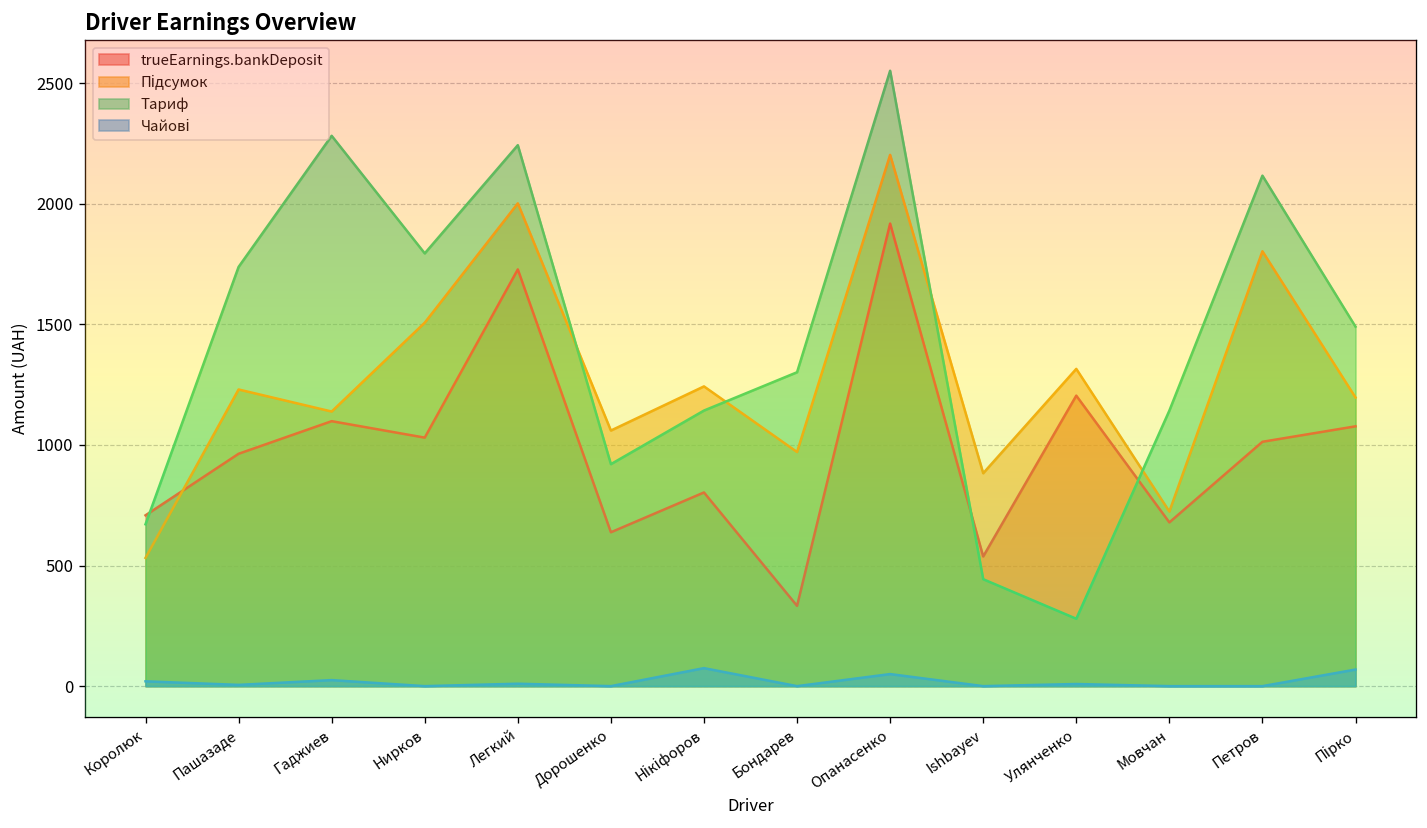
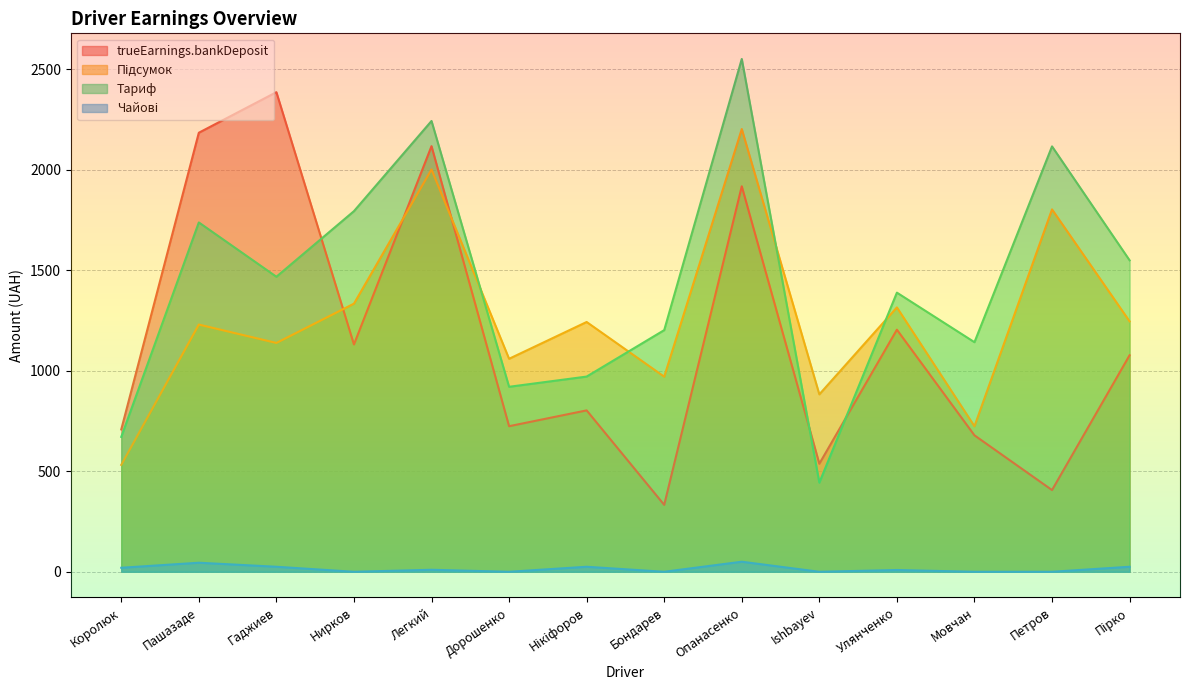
trueEarnings.bankDeposit, Пашазаде: 960 -> 2180
Чайові, Пашазаде: 10 -> 50
trueEarnings.bankDeposit, Гаджиев: 1100 -> 2390
Тариф, Гаджиев: 2280 -> 1470
trueEarnings.bankDeposit, Нирков: 1030 -> 1130
Підсумок, Нирков: 1510 -> 1330
trueEarnings.bankDeposit, Легкий: 1730 -> 2120
trueEarnings.bankDeposit, Дорошенко: 640 -> 720
Тариф, Нікіфоров: 1140 -> 970
Чайові, Нікіфоров: 70 -> 30
Тариф, Бондарев: 1300 -> 1200
Тариф, Улянченко: 280 -> 1390
trueEarnings.bankDeposit, Петров: 1010 -> 410
Підсумок, Пірко: 1200 -> 1250
Тариф, Пірко: 1490 -> 1550
Чайові, Пірко: 70 -> 30
